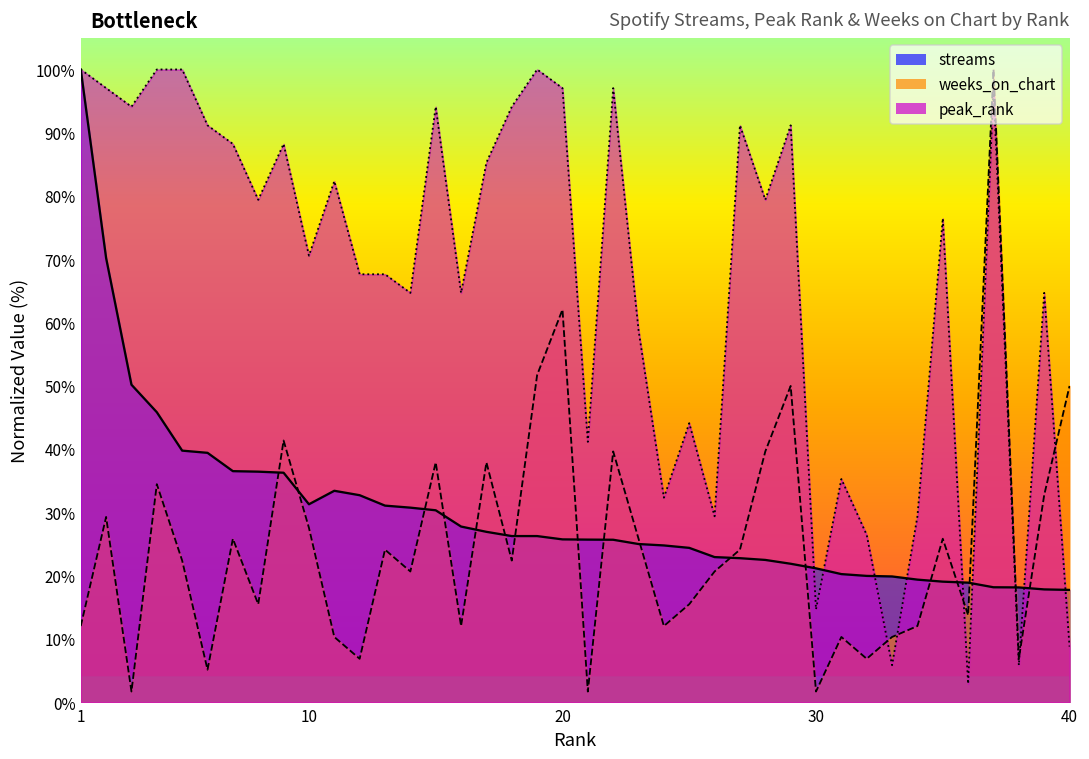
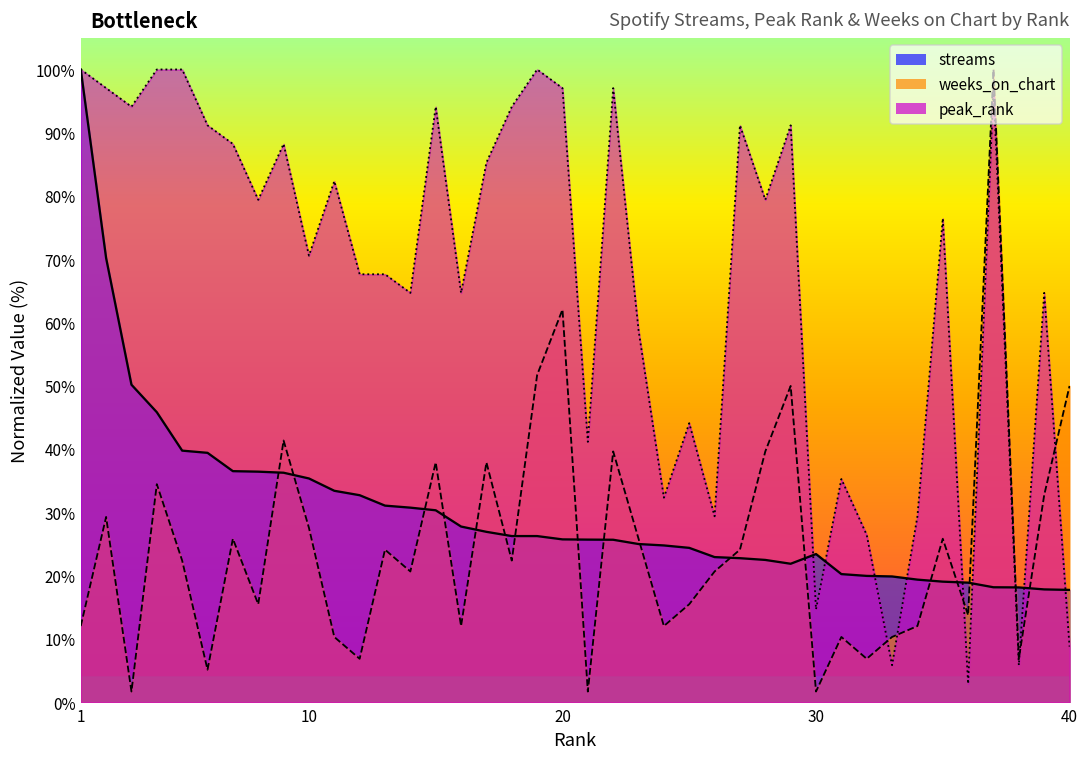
streams, 10: 31% -> 35%
streams, 30: 21% -> 23%
